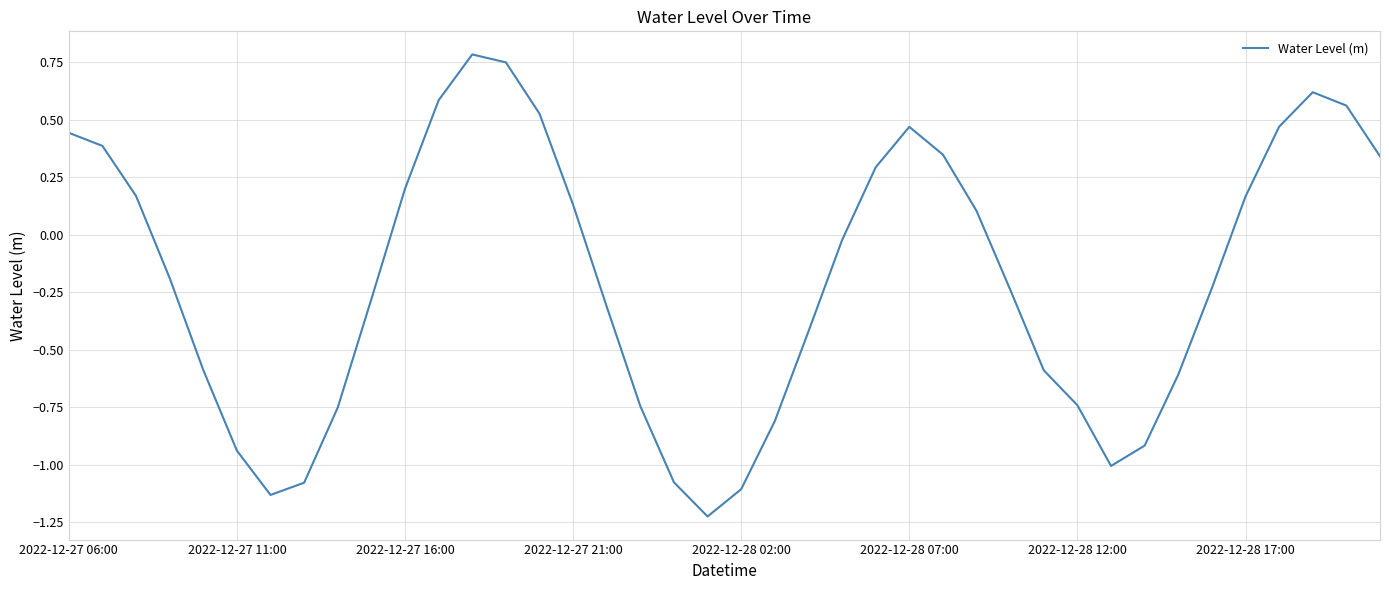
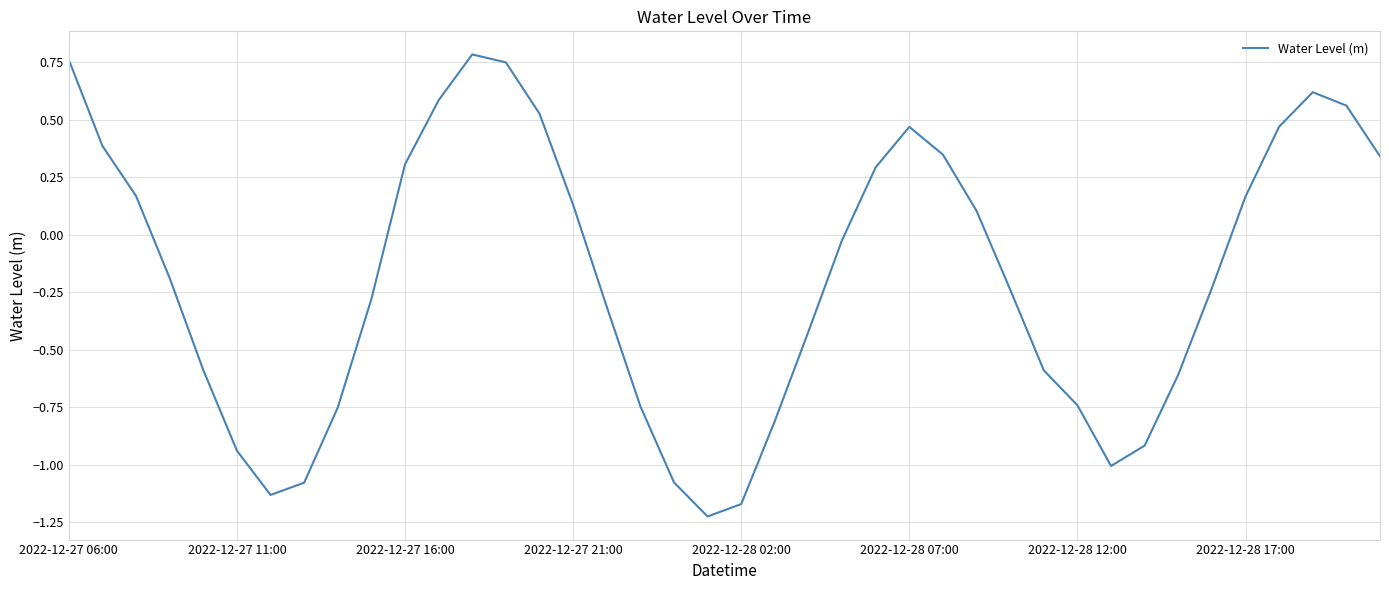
2022-12-27 06:00: 0.44 -> 0.76
2022-12-27 16:00: 0.20 -> 0.31
2022-12-28 02:00: -1.11 -> -1.17
